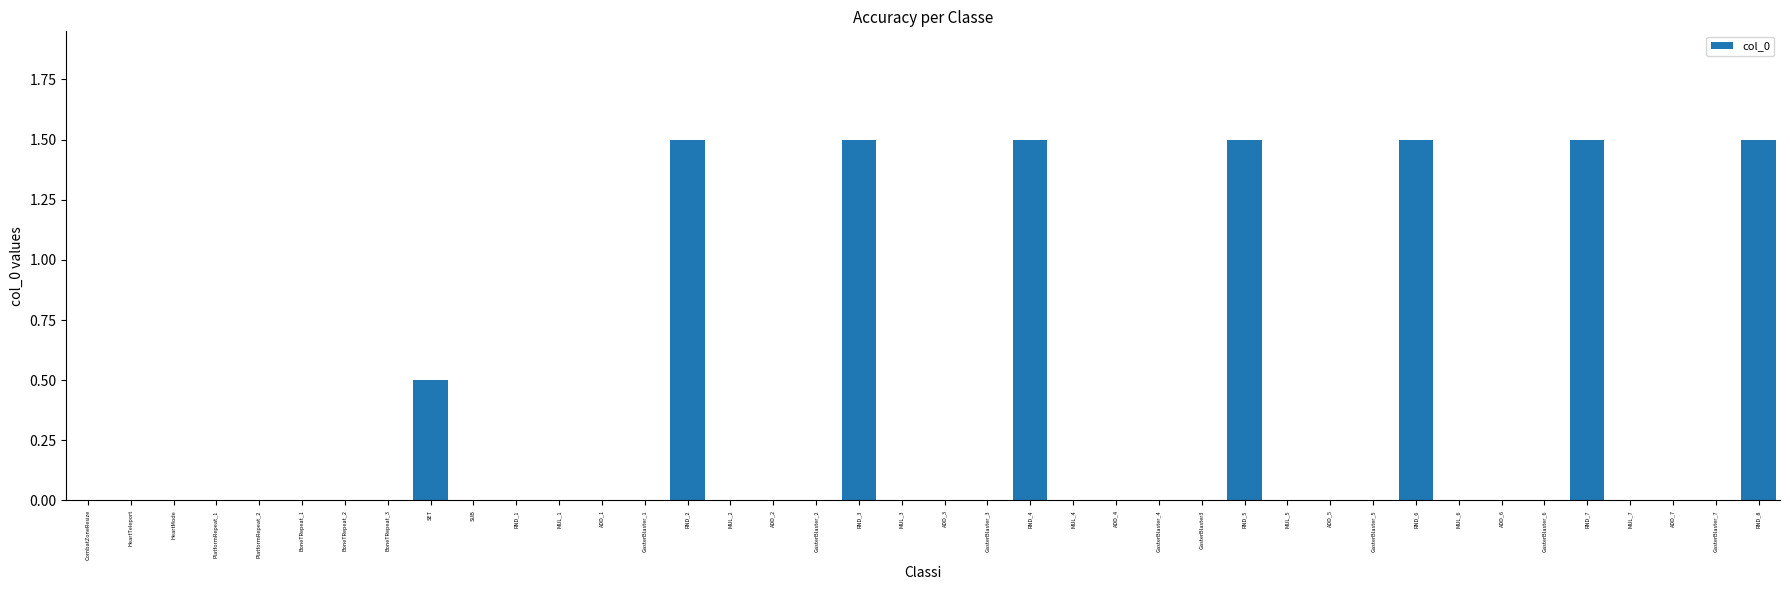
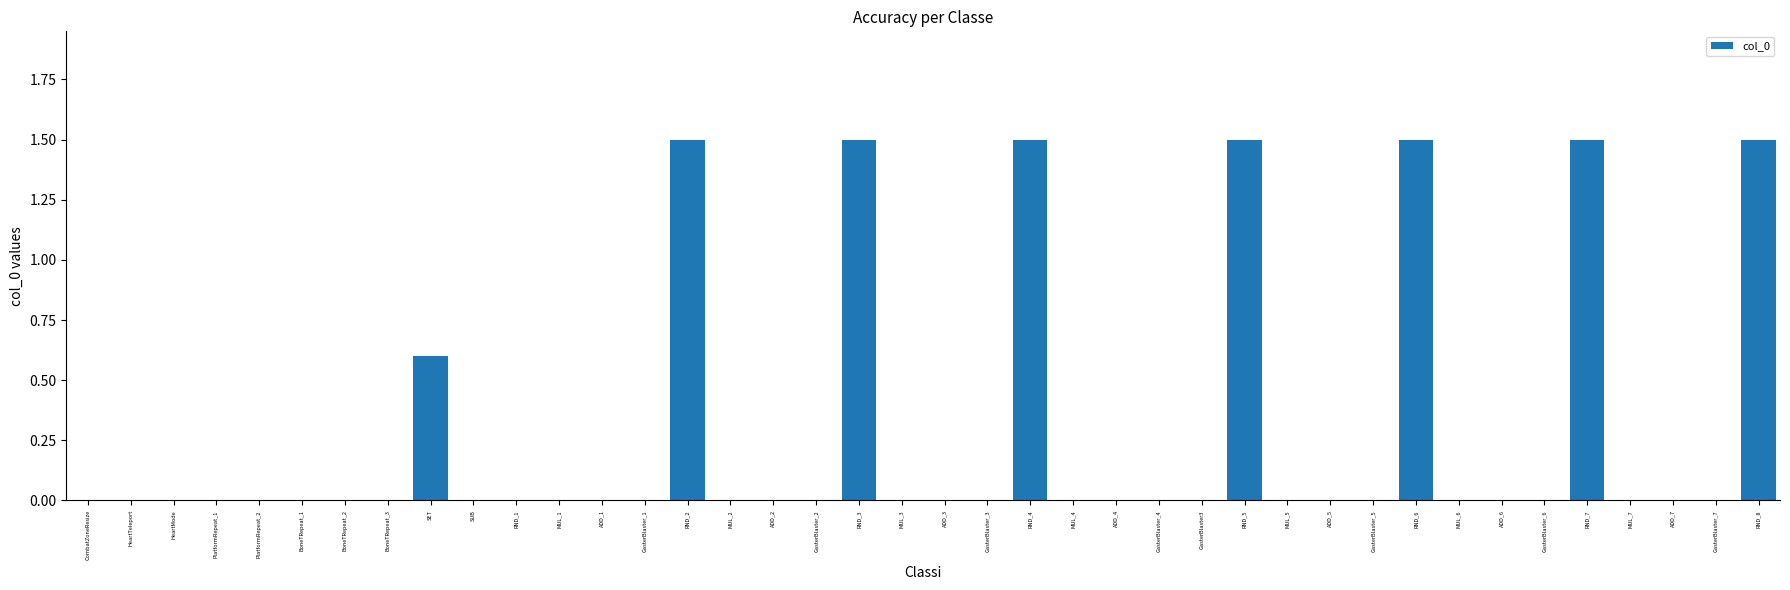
SET: 0.5 -> 0.6
